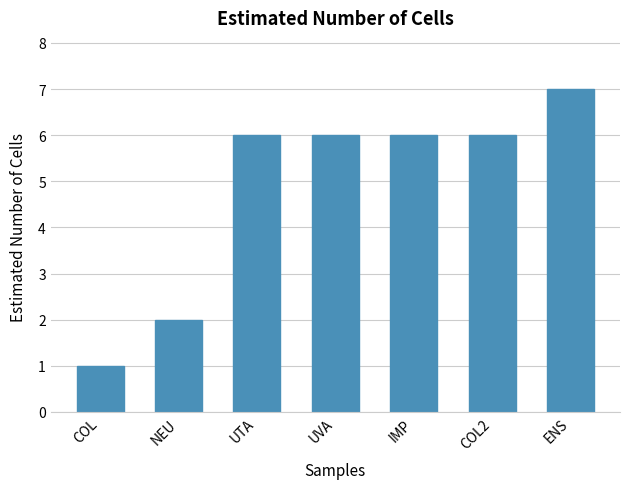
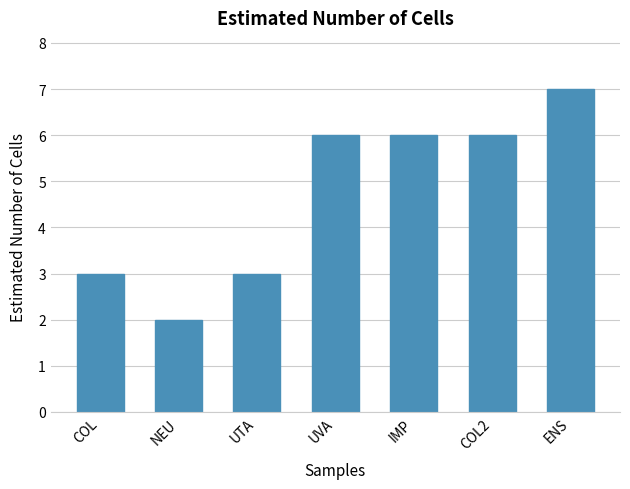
COL: 1 -> 3
UTA: 6 -> 3
